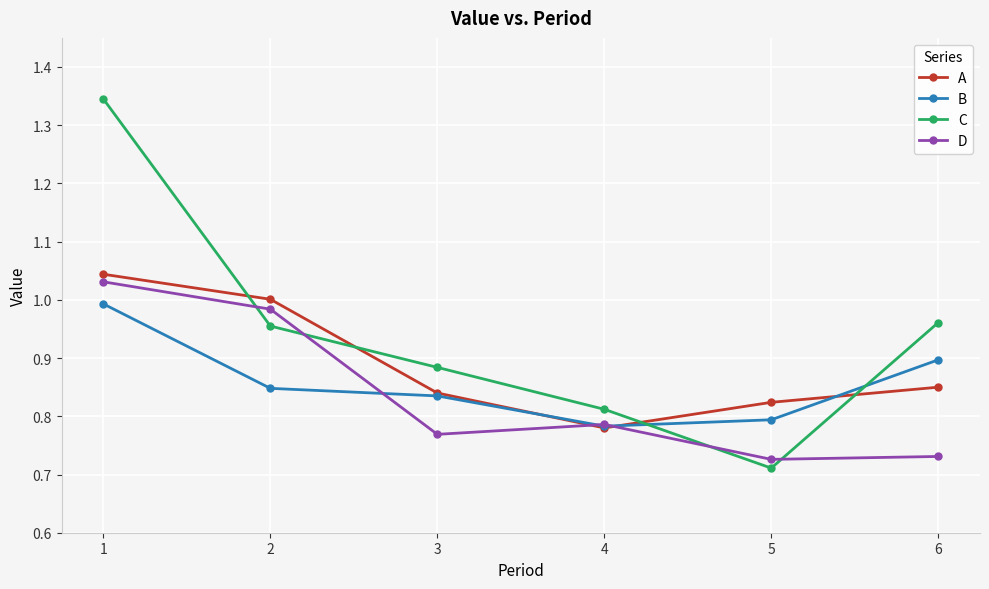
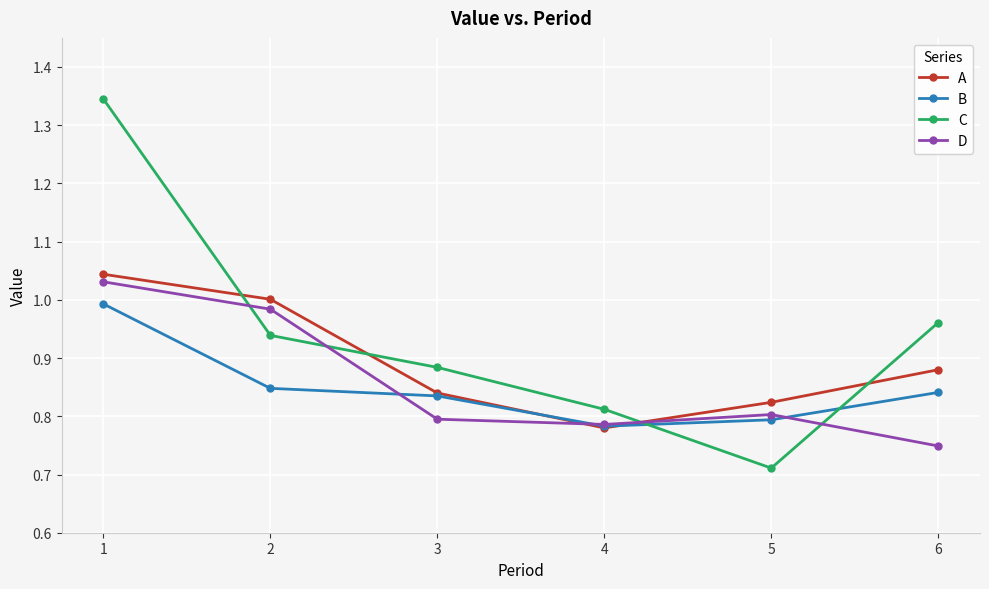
C, 2: 0.96 -> 0.94
D, 3: 0.77 -> 0.80
D, 5: 0.73 -> 0.80
A, 6: 0.85 -> 0.88
B, 6: 0.90 -> 0.84
D, 6: 0.73 -> 0.75
